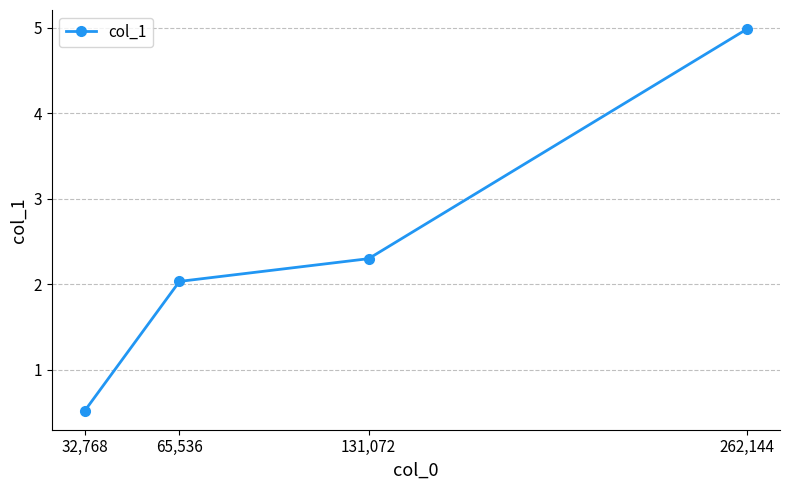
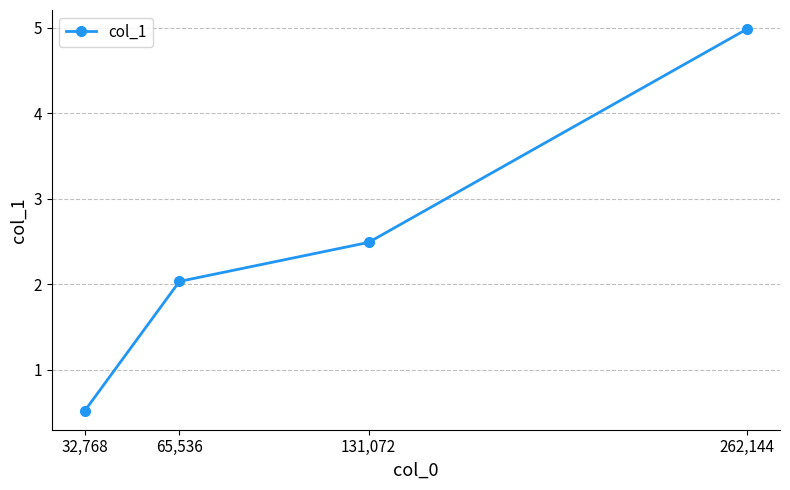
131,072: 2.3 -> 2.5
